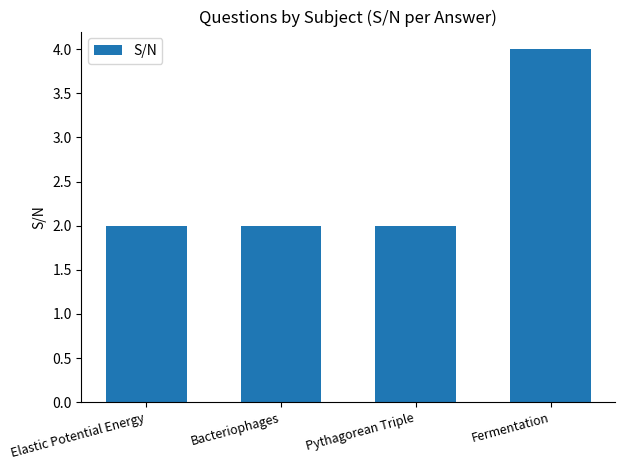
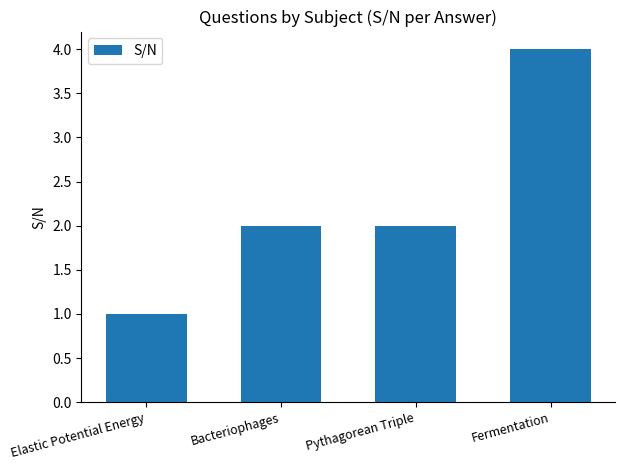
Elastic Potential Energy: 2 -> 1
